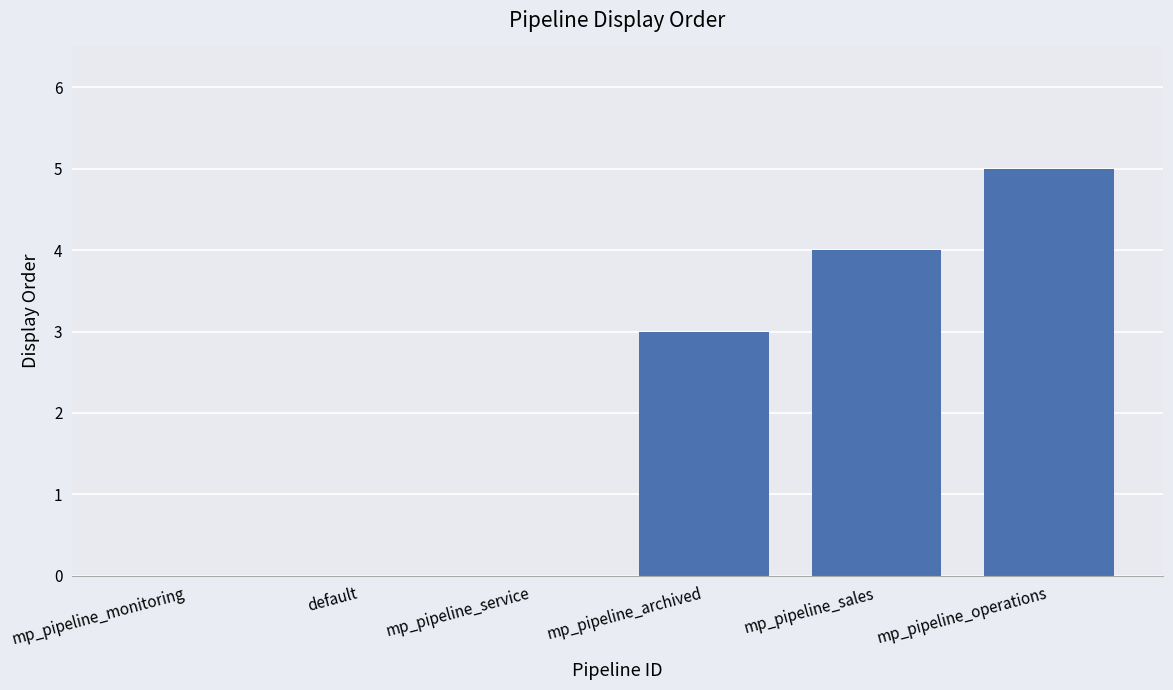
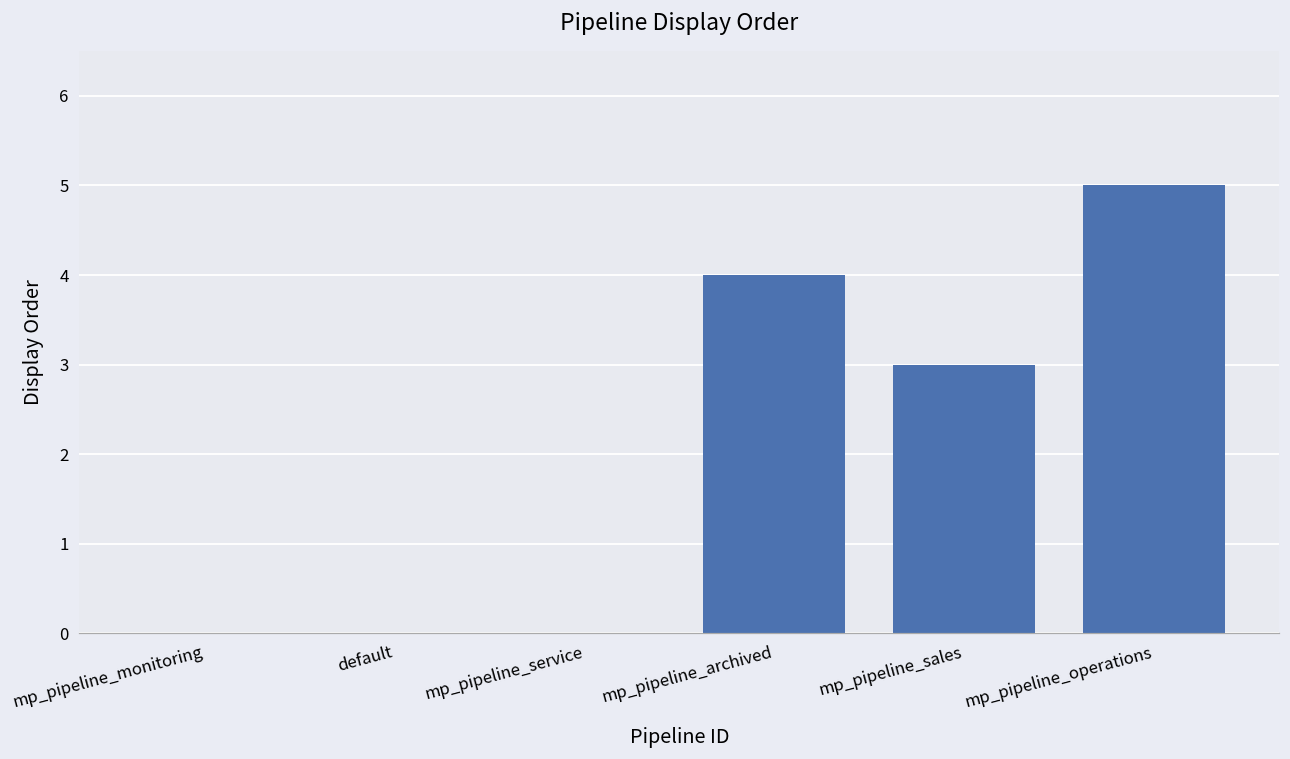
mp_pipeline_archived: 3 -> 4
mp_pipeline_sales: 4 -> 3
